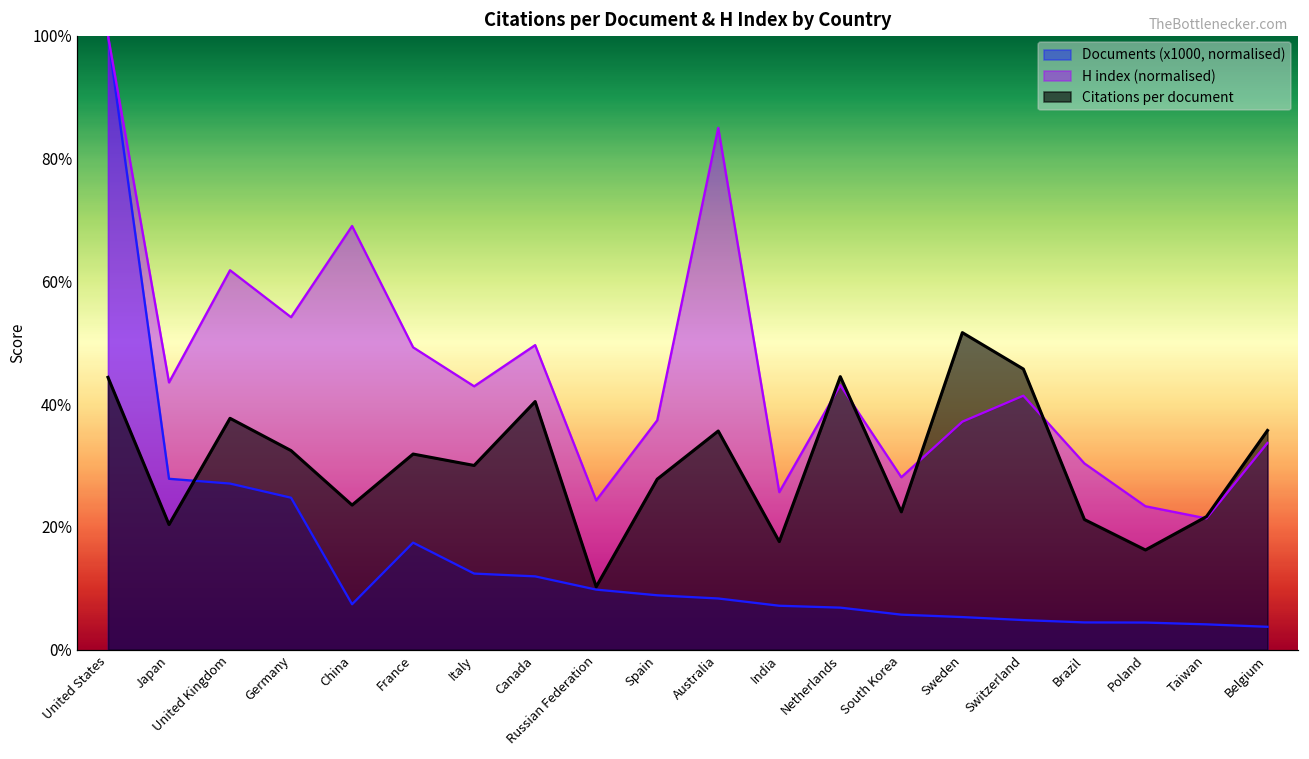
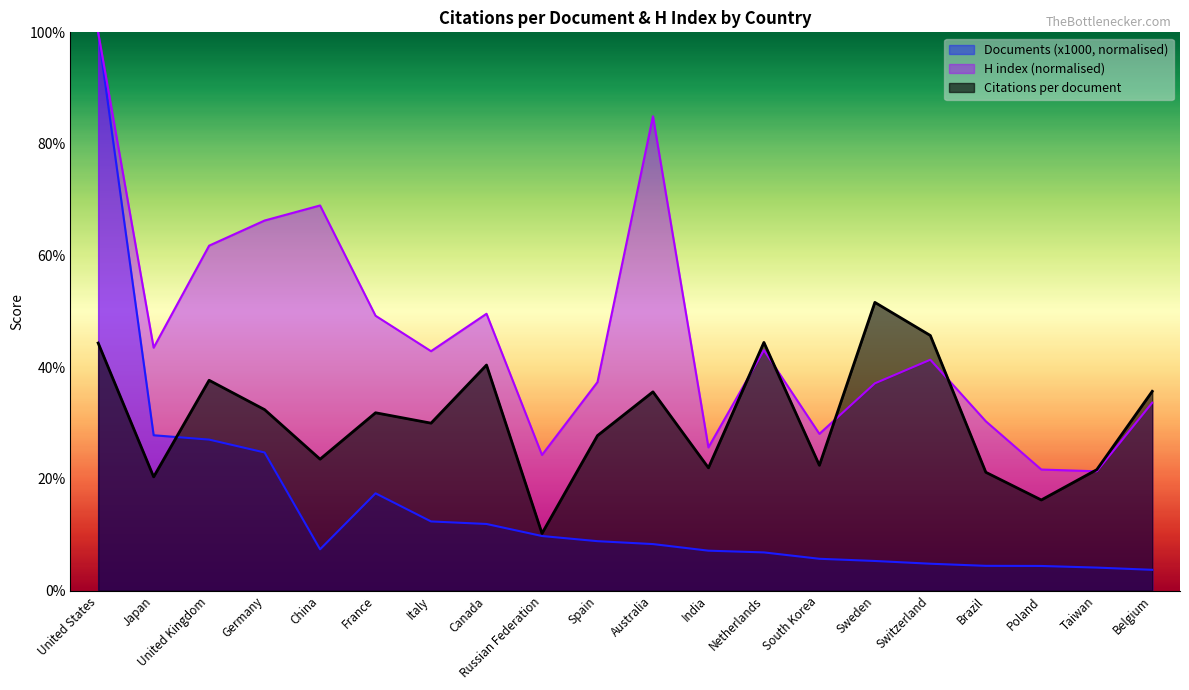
H index (normalised), Germany: 54% -> 66%
Citations per document, India: 18% -> 22%
H index (normalised), Poland: 23% -> 22%
